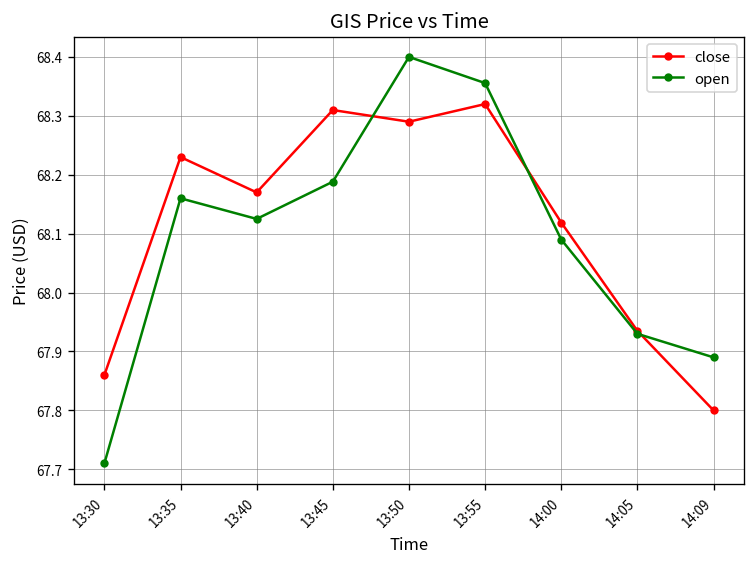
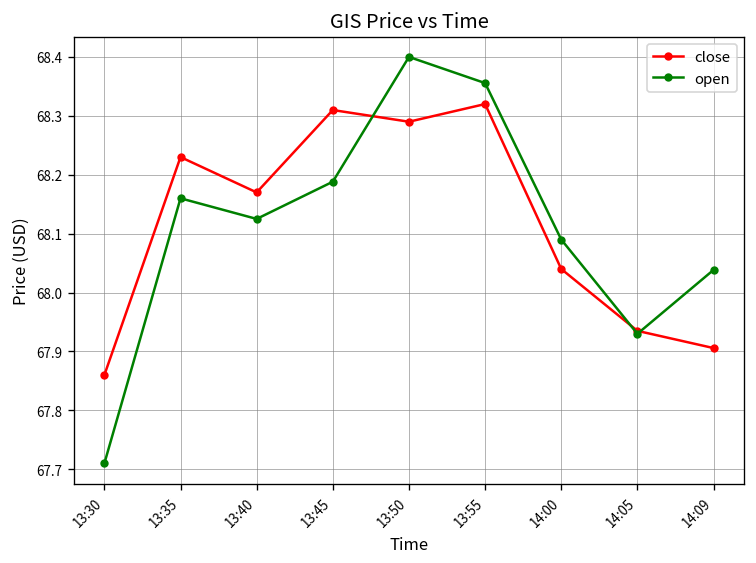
close, 14:00: 68.12 -> 68.04
close, 14:09: 67.80 -> 67.91
open, 14:09: 67.89 -> 68.04
